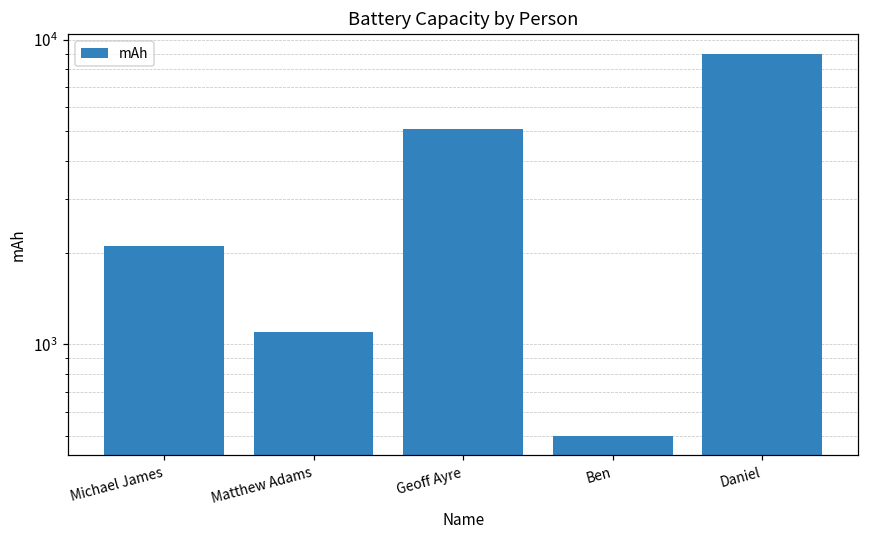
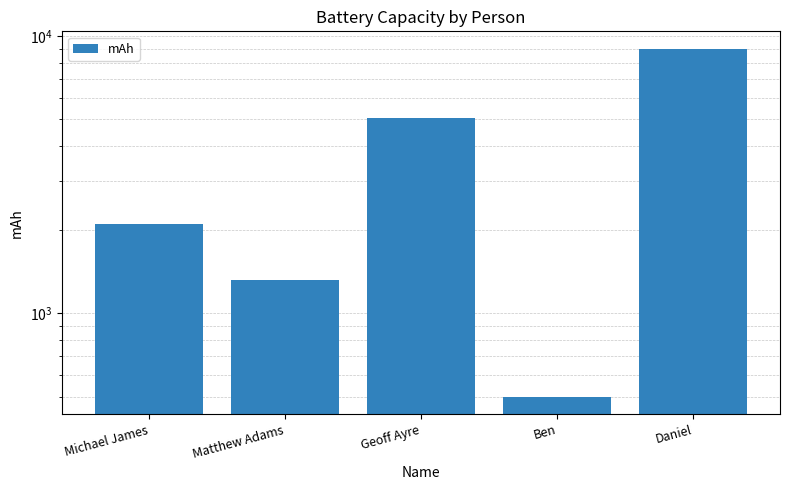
Matthew Adams: 1100 -> 1300
